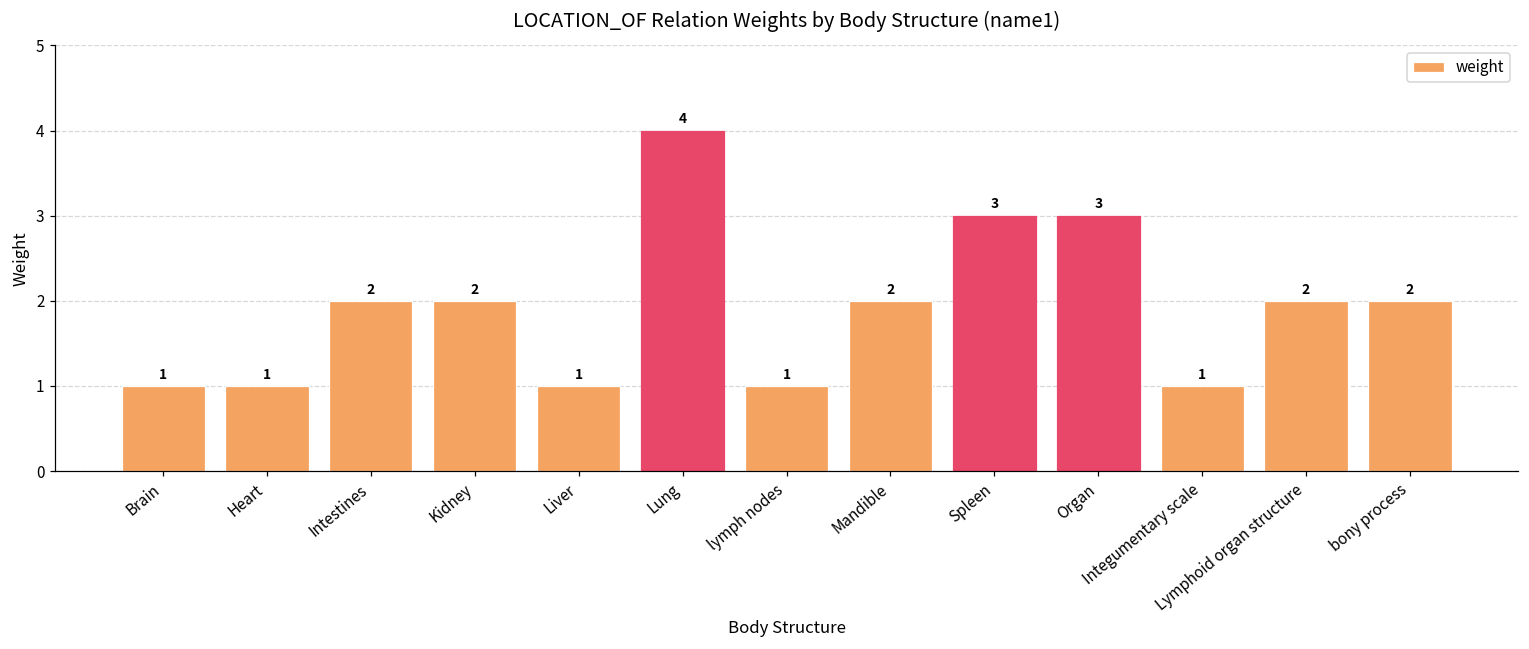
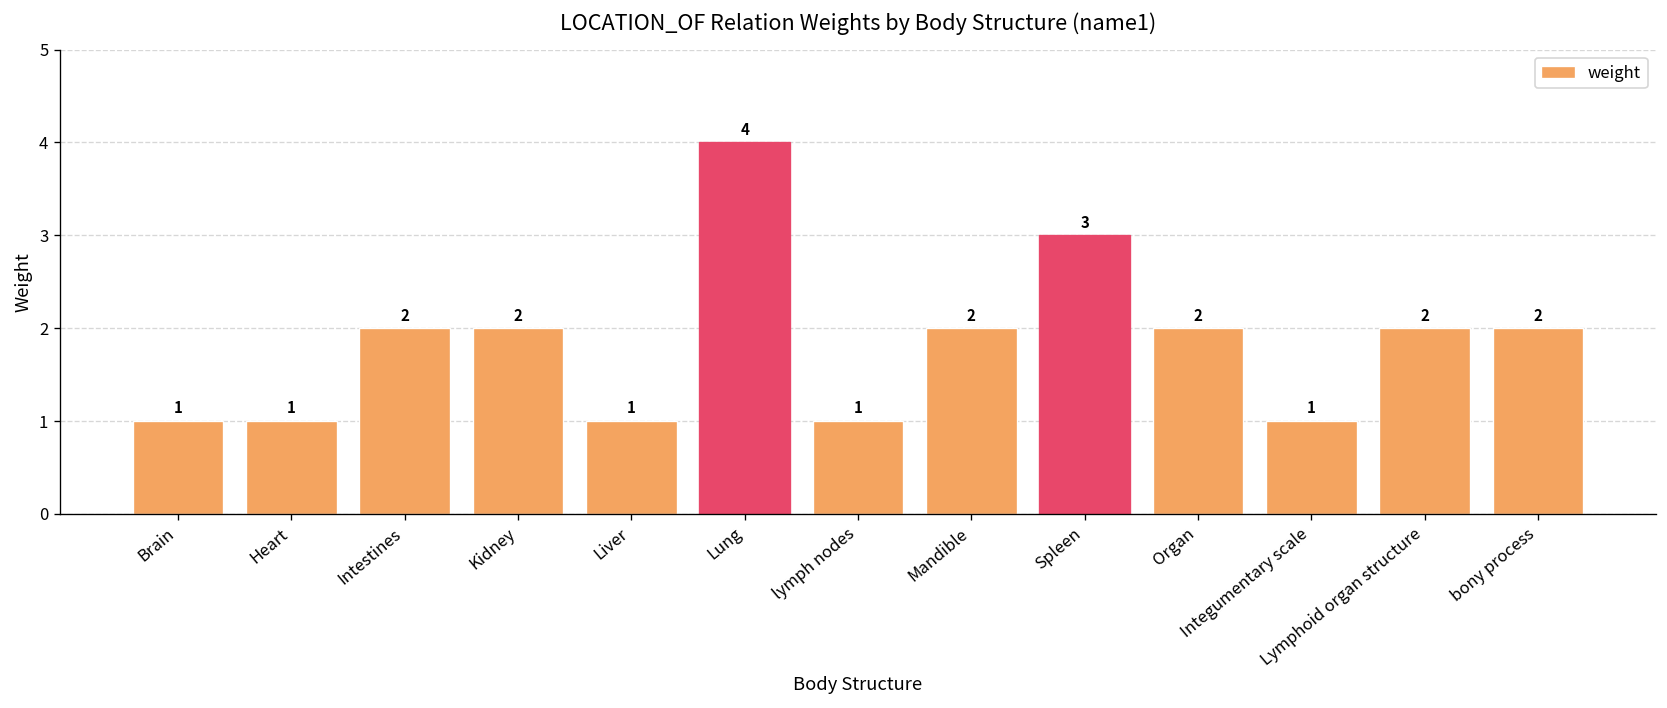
Organ: 3 -> 2
